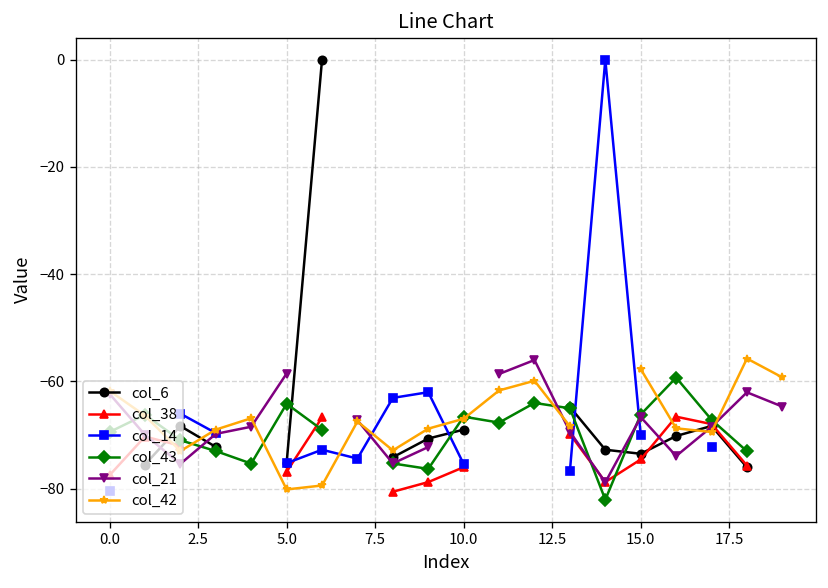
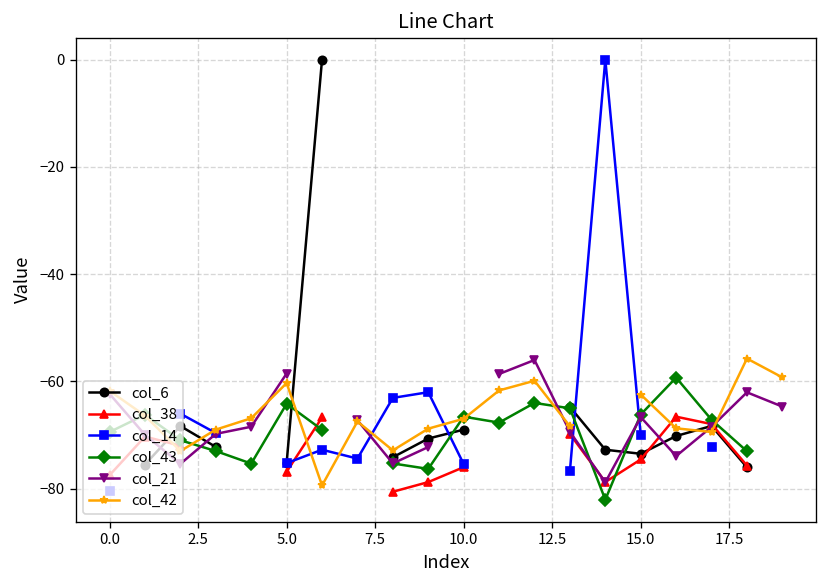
col_42, 5.0: -80 -> -60
col_42, 15.0: -58 -> -62
